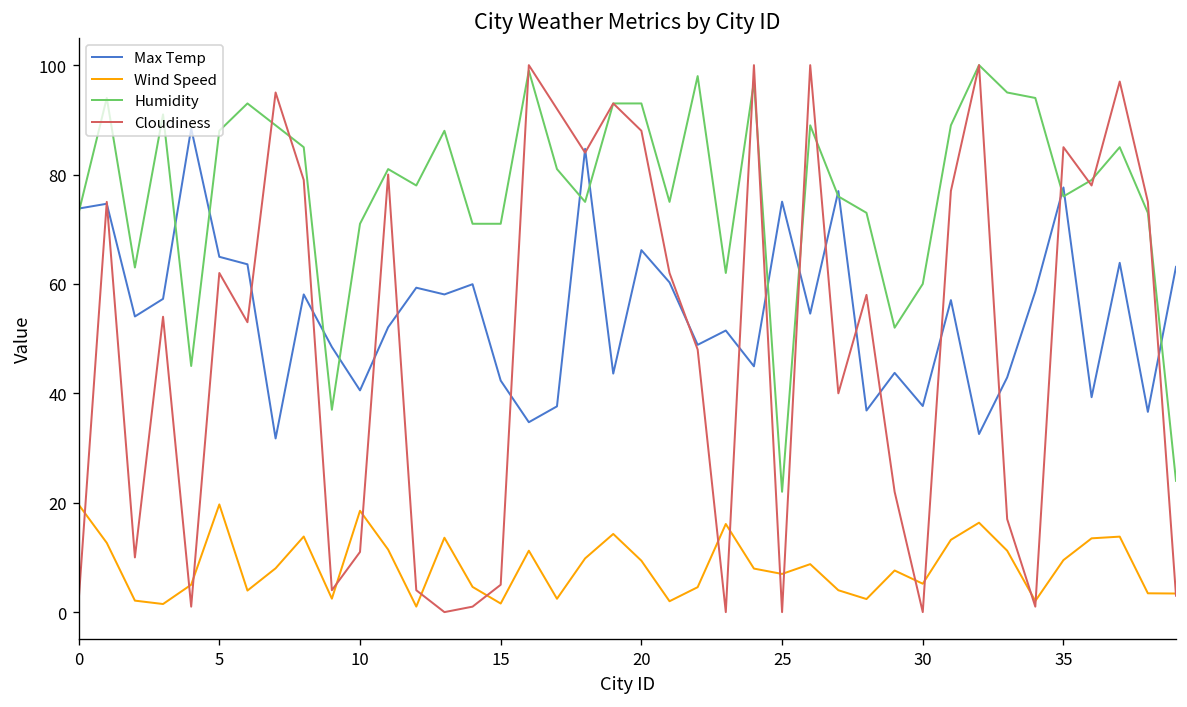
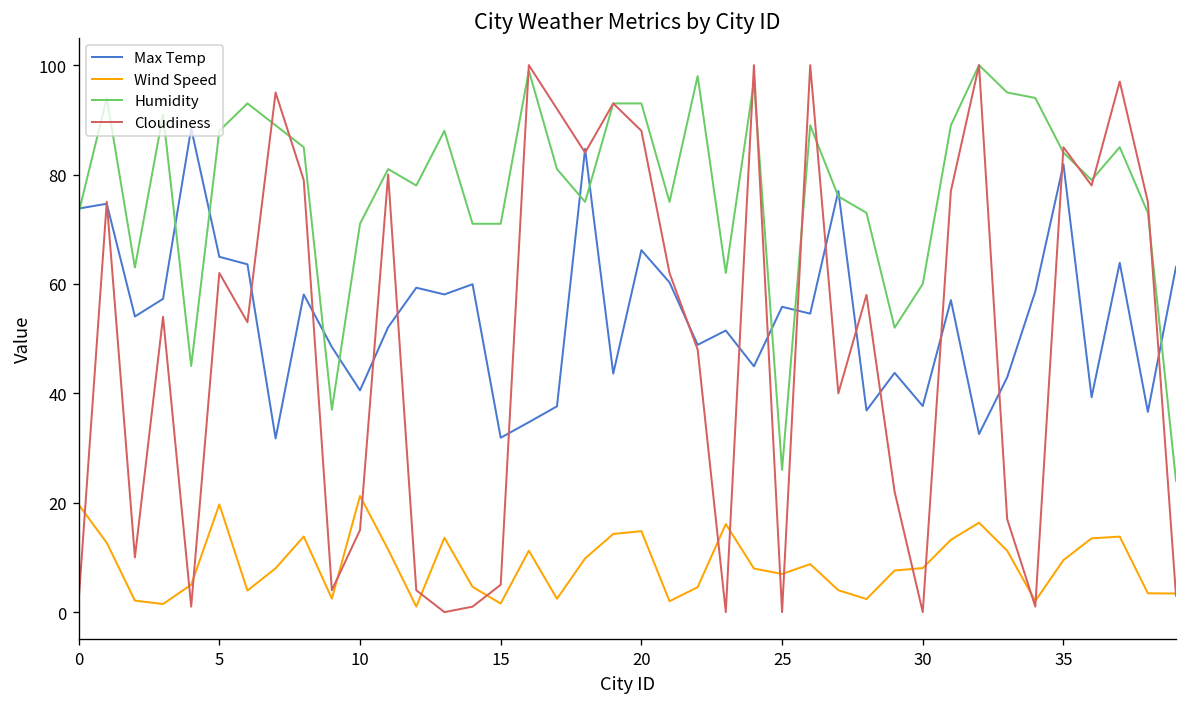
Wind Speed, 10: 19 -> 21
Cloudiness, 10: 11 -> 15
Max Temp, 15: 42 -> 32
Wind Speed, 20: 9 -> 15
Max Temp, 25: 75 -> 56
Humidity, 25: 22 -> 26
Wind Speed, 30: 5 -> 8
Max Temp, 35: 78 -> 82
Humidity, 35: 76 -> 84
